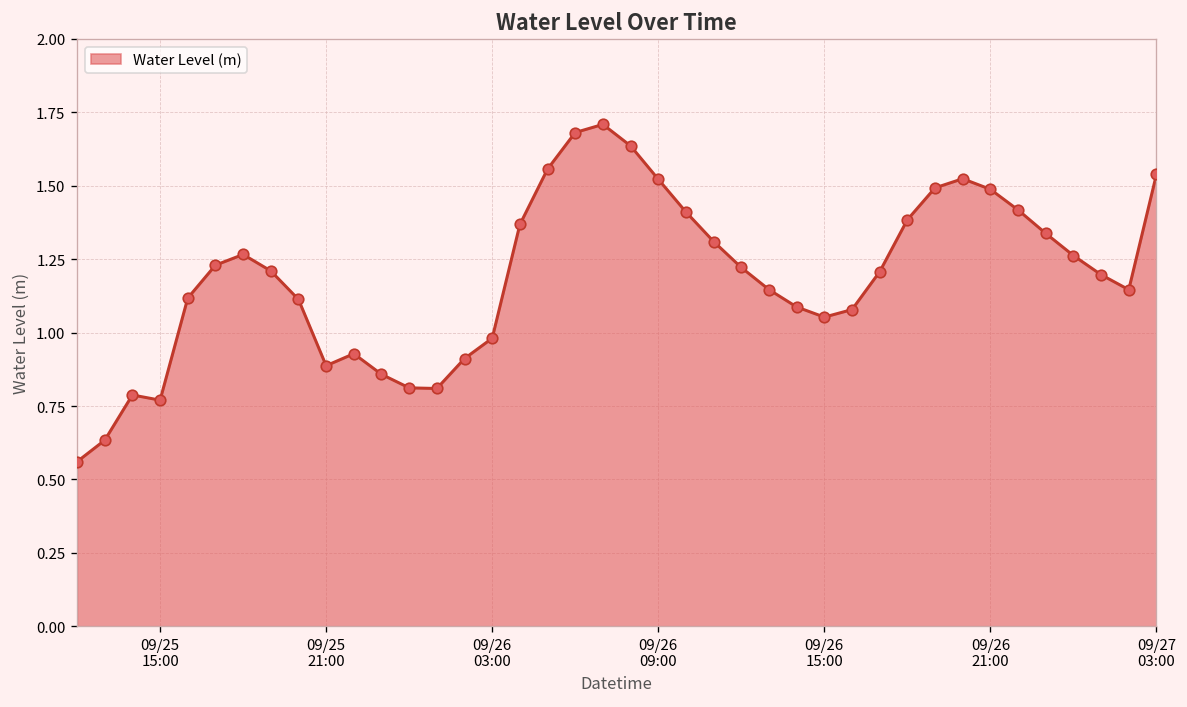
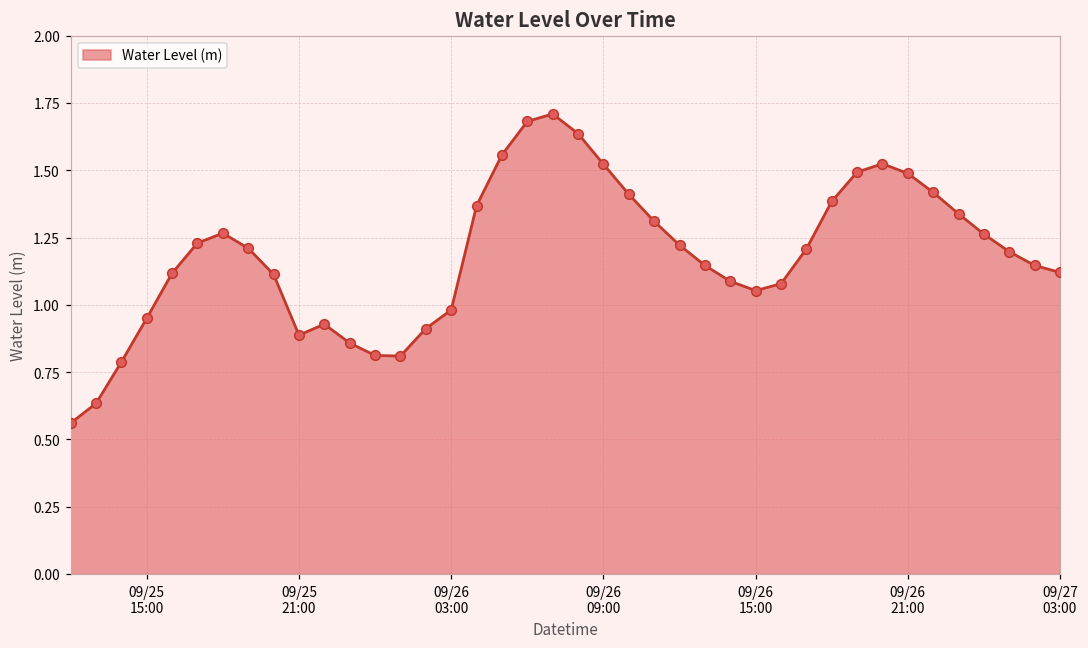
09/25 15:00: 0.77 -> 0.95
09/27 03:00: 1.54 -> 1.12
